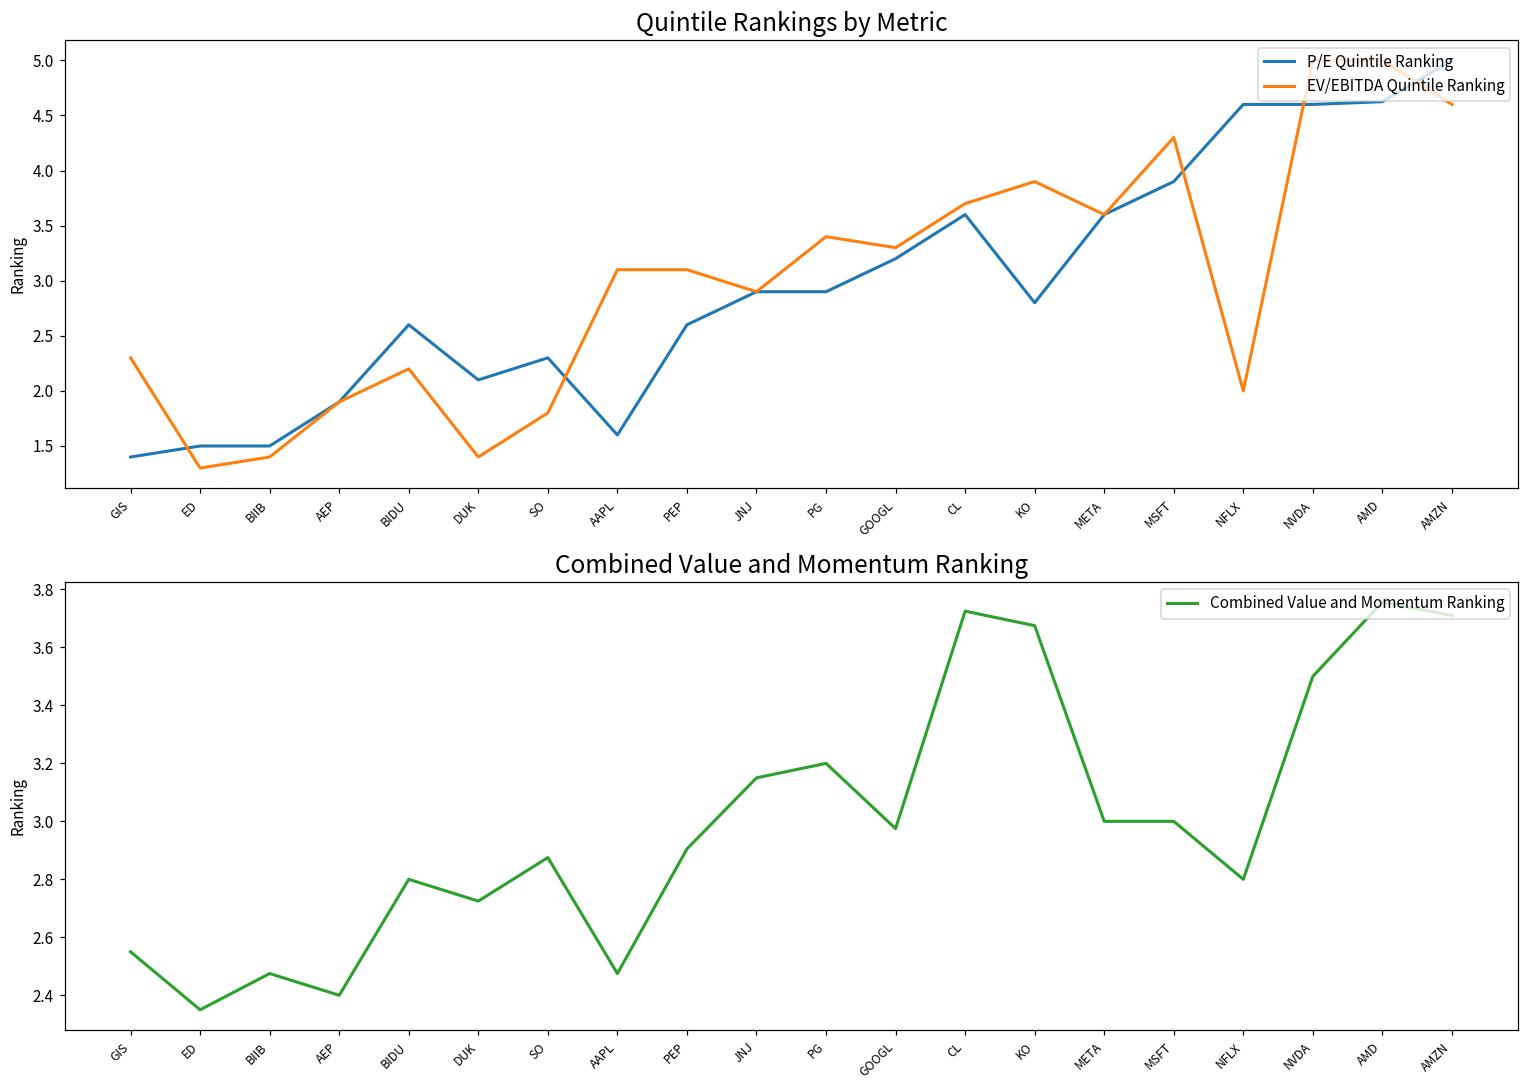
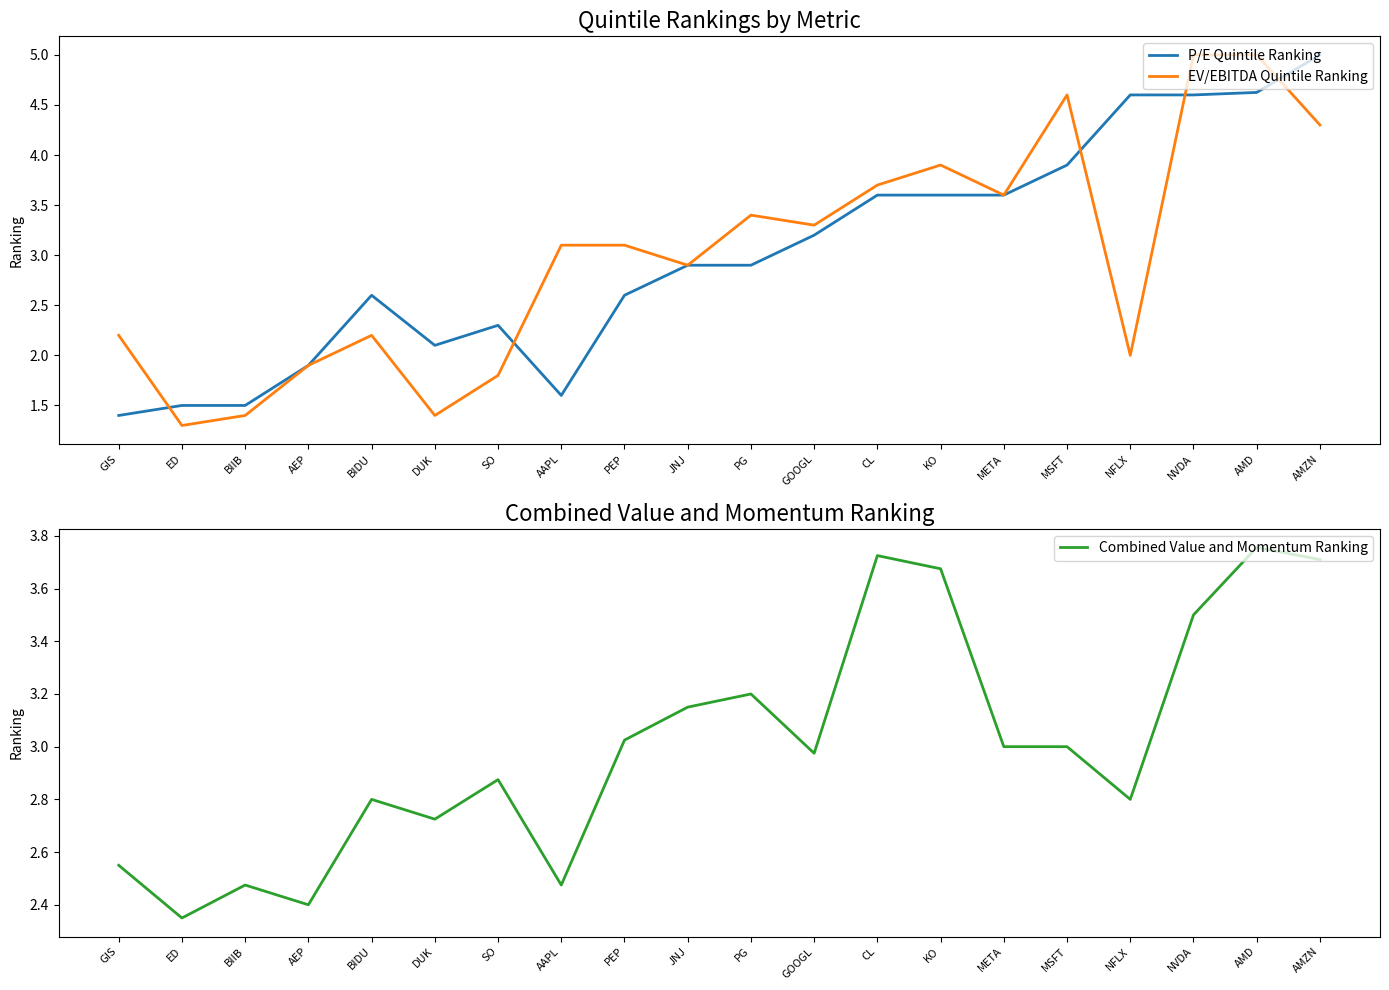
Quintile Rankings by Metric, EV/EBITDA Quintile Ranking, GIS: 2.3 -> 2.2
Quintile Rankings by Metric, P/E Quintile Ranking, KO: 2.8 -> 3.6
Quintile Rankings by Metric, EV/EBITDA Quintile Ranking, MSFT: 4.3 -> 4.6
Quintile Rankings by Metric, EV/EBITDA Quintile Ranking, AMZN: 4.6 -> 4.3
Combined Value and Momentum Ranking, PEP: 2.90 -> 3.03
